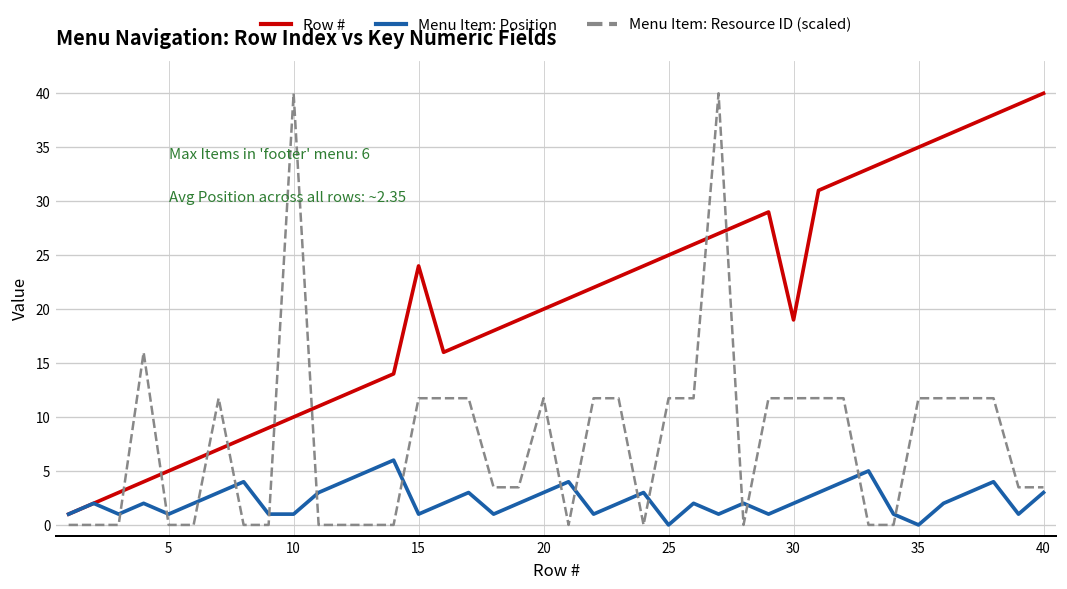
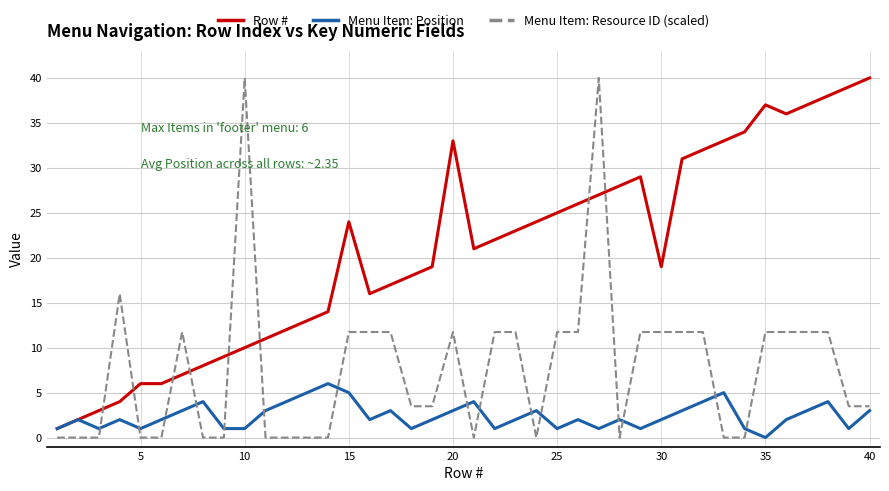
Row #, 5: 5 -> 6
Menu Item: Position, 15: 1 -> 5
Row #, 20: 20 -> 33
Menu Item: Position, 25: 0 -> 1
Row #, 35: 35 -> 37
